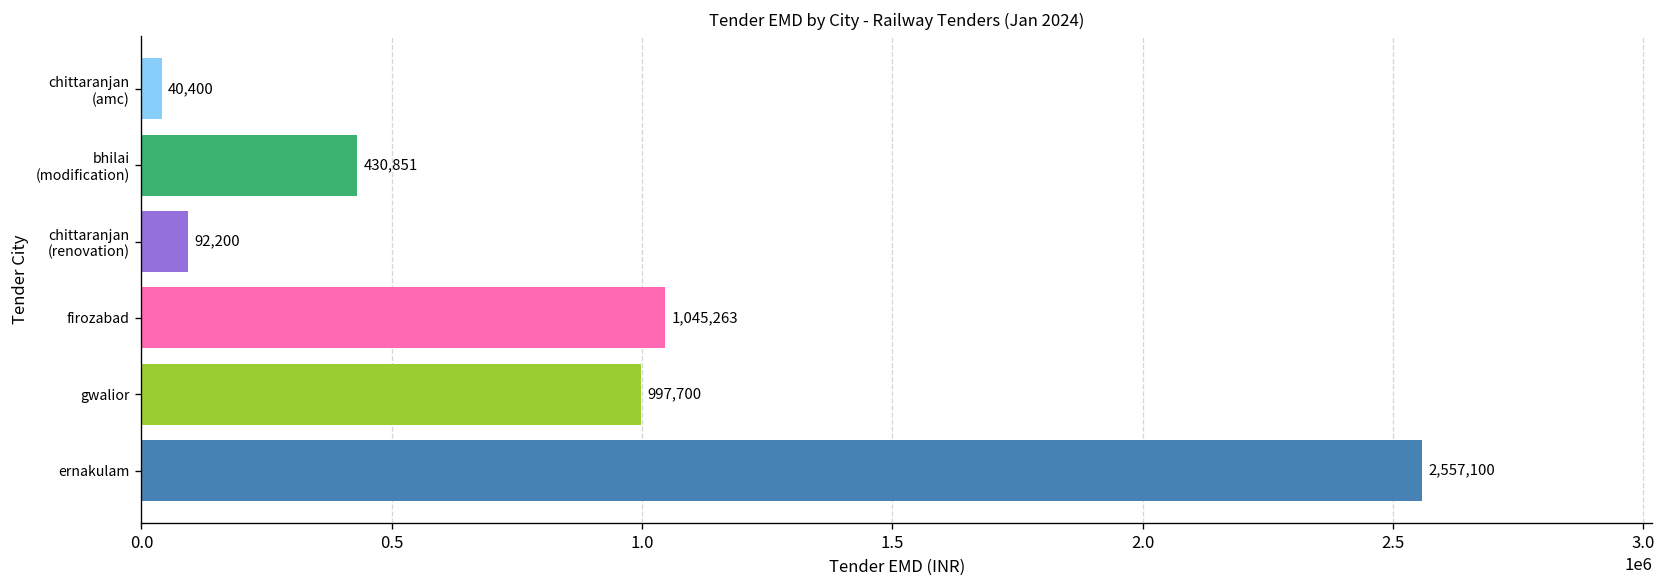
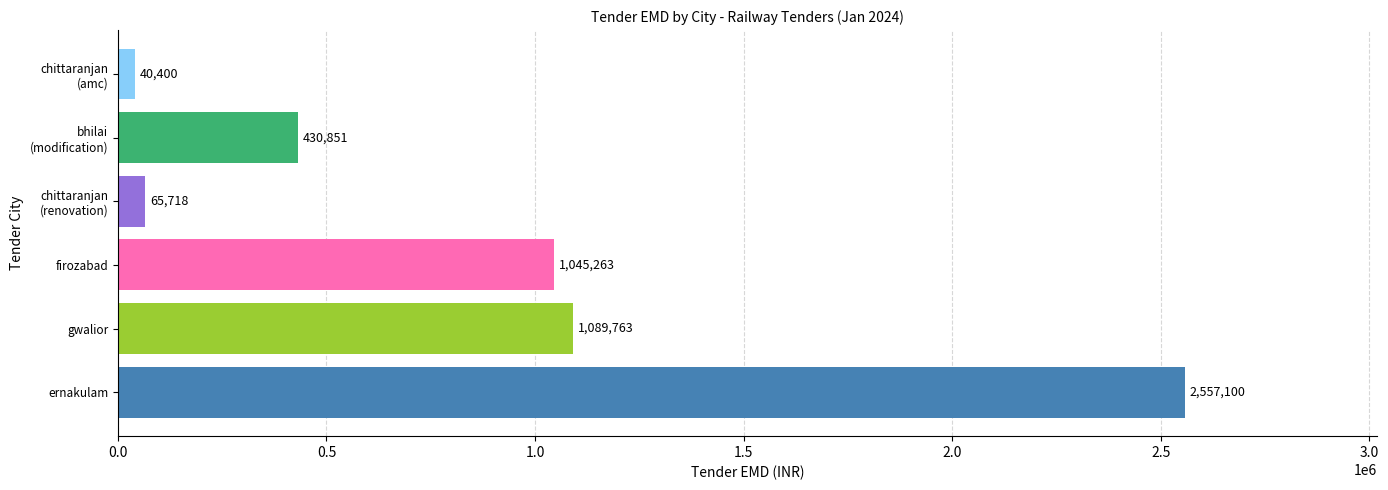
chittaranjan (renovation): 92,200 -> 65,718
gwalior: 997,700 -> 1,089,763
